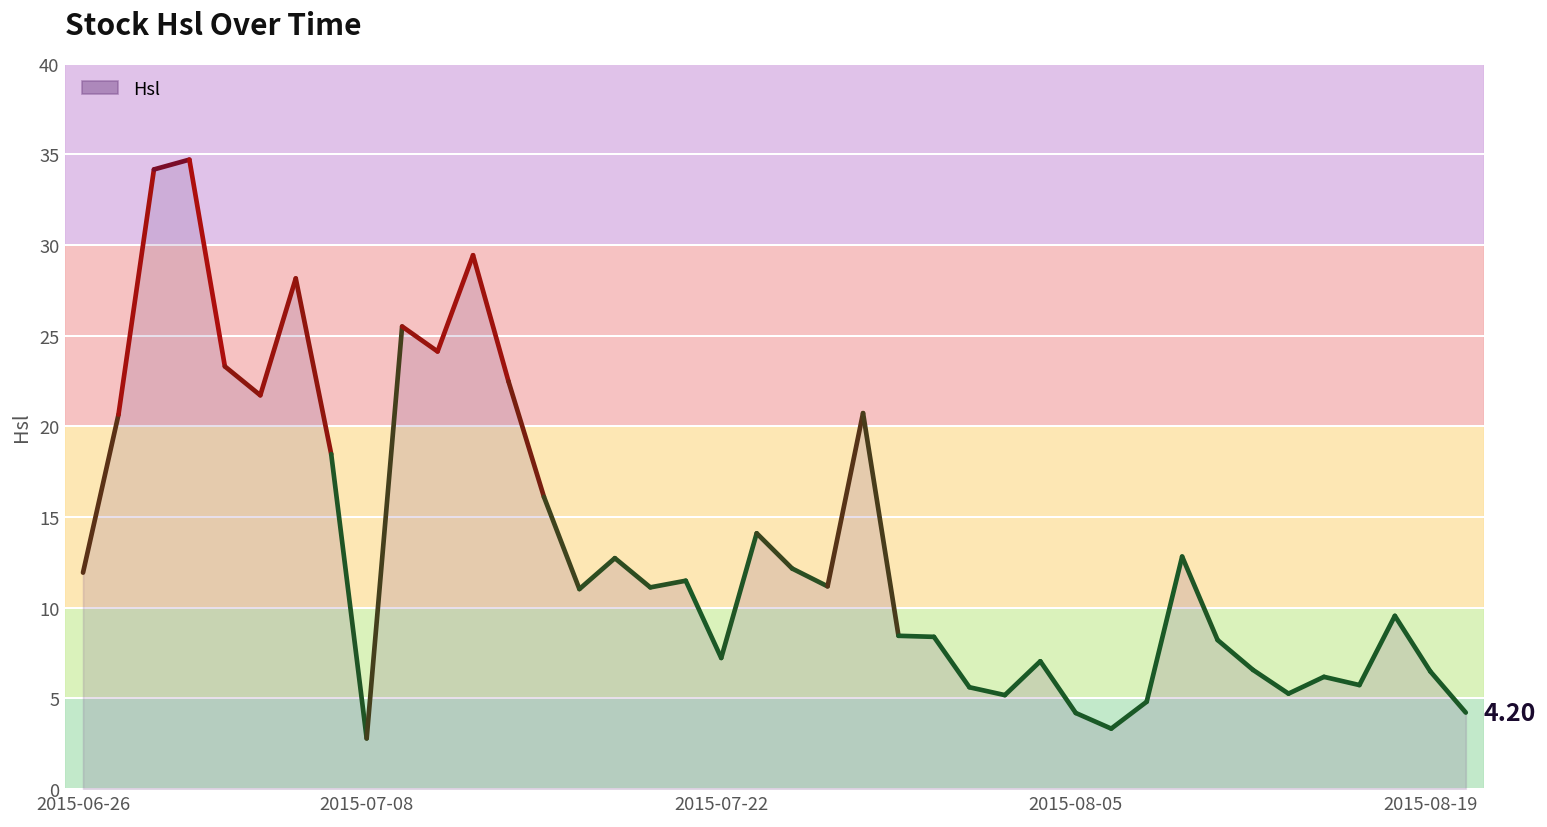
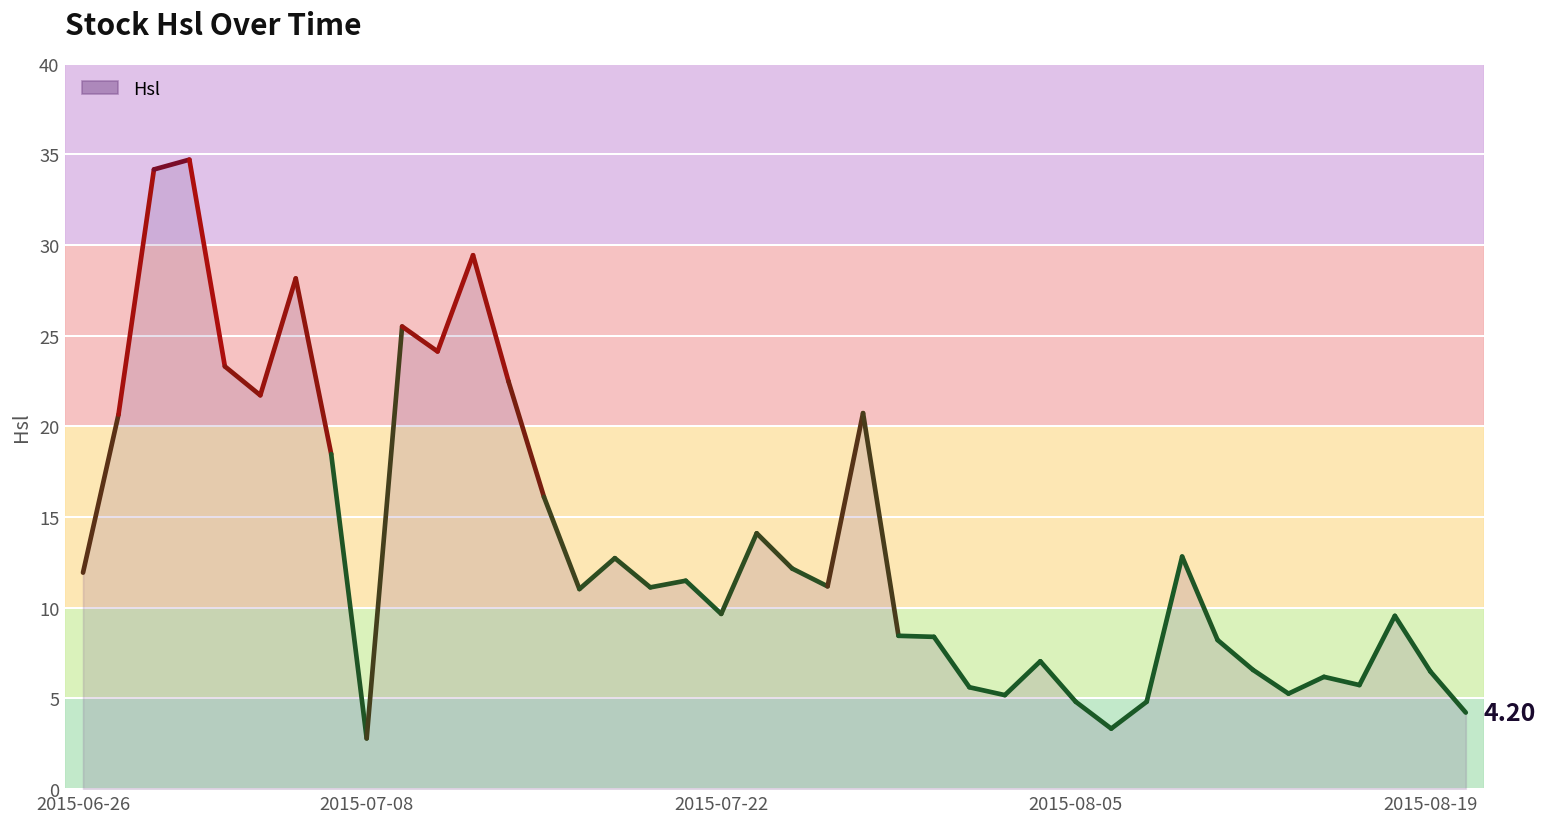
Hsl, 2015-07-22: 7.2 -> 9.6
Hsl, 2015-08-05: 4.2 -> 4.8
